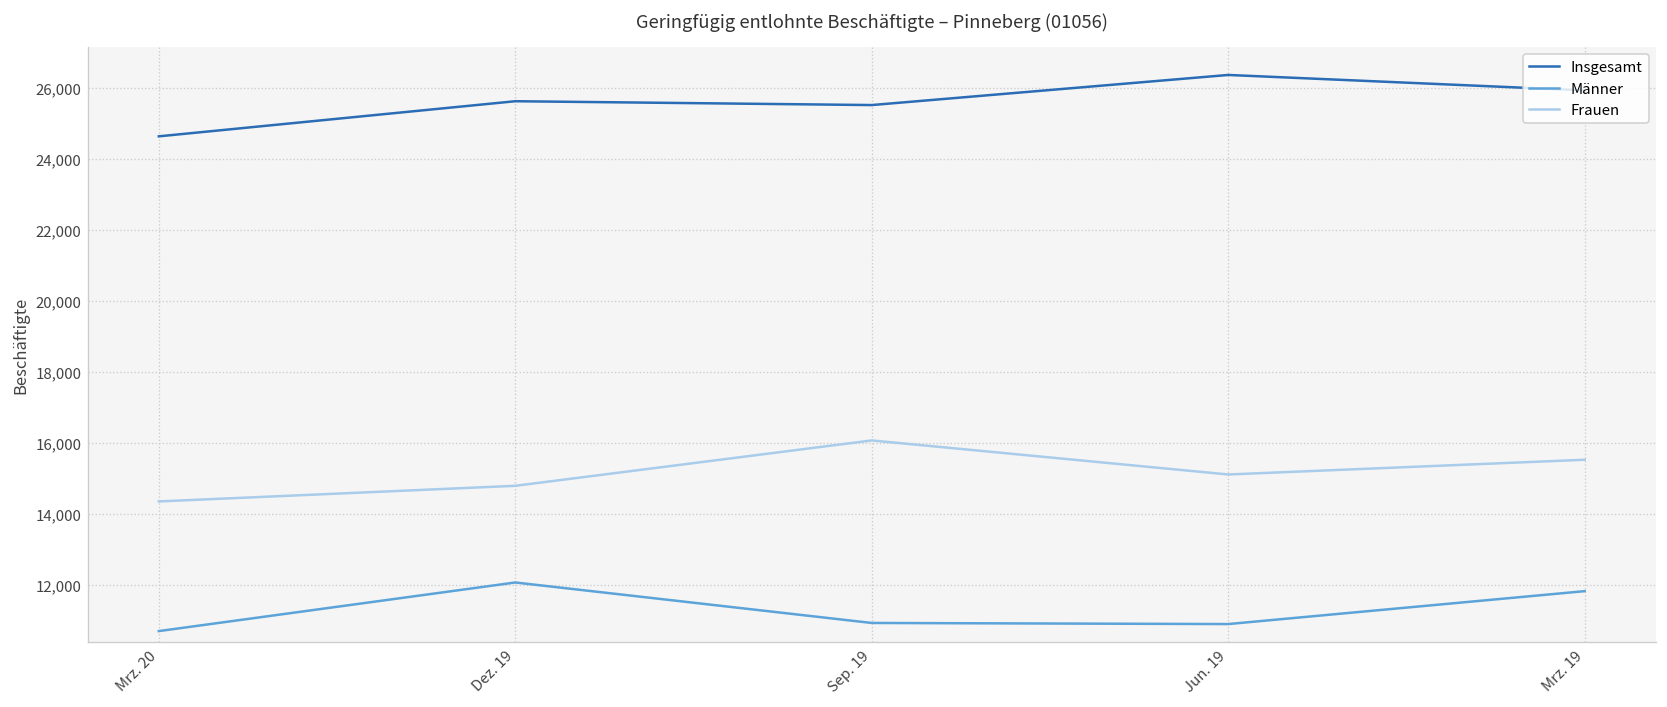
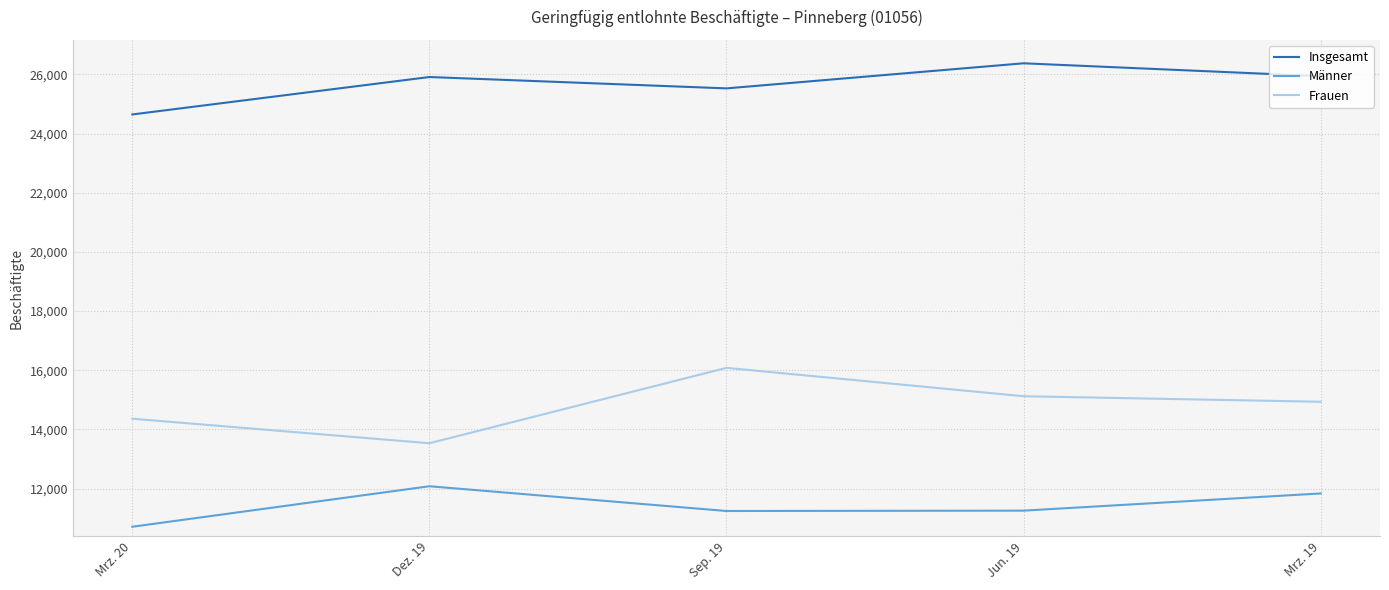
Insgesamt, Dez. 19: 25,600 -> 25,900
Frauen, Dez. 19: 14,800 -> 13,500
Männer, Sep. 19: 10,900 -> 11,200
Männer, Jun. 19: 10,900 -> 11,300
Frauen, Mrz. 19: 15,500 -> 14,900
